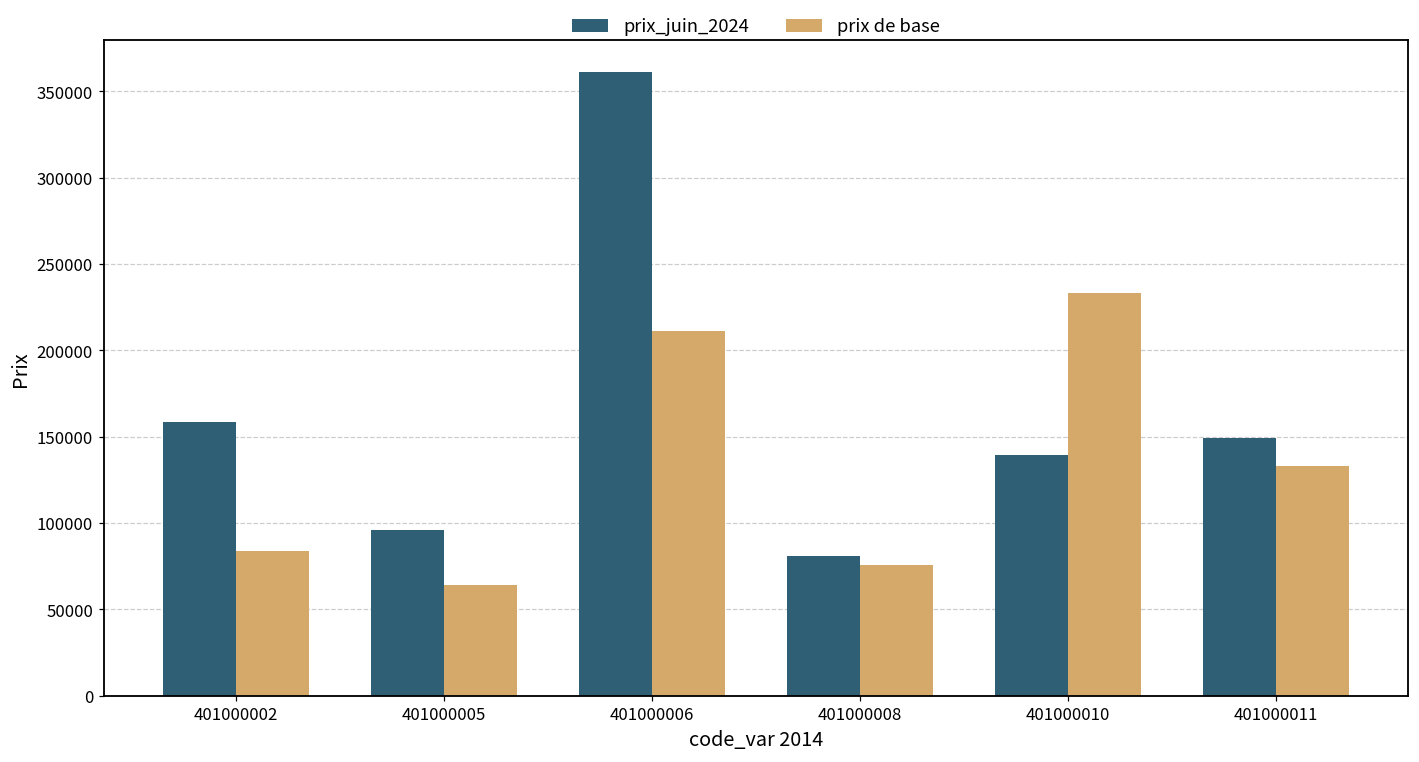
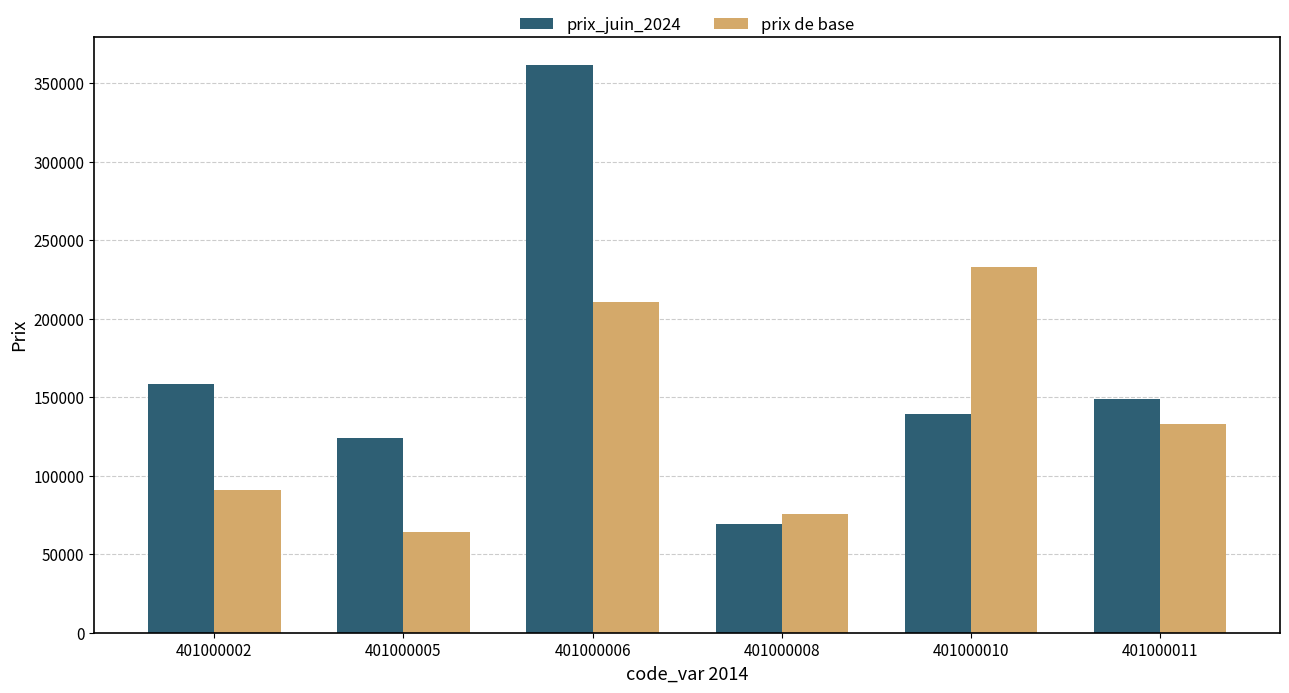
prix de base, 401000002: 84000 -> 91000
prix_juin_2024, 401000005: 96000 -> 124000
prix_juin_2024, 401000008: 81000 -> 70000
